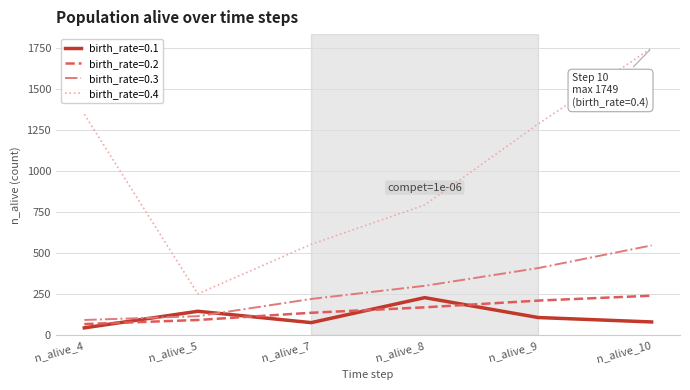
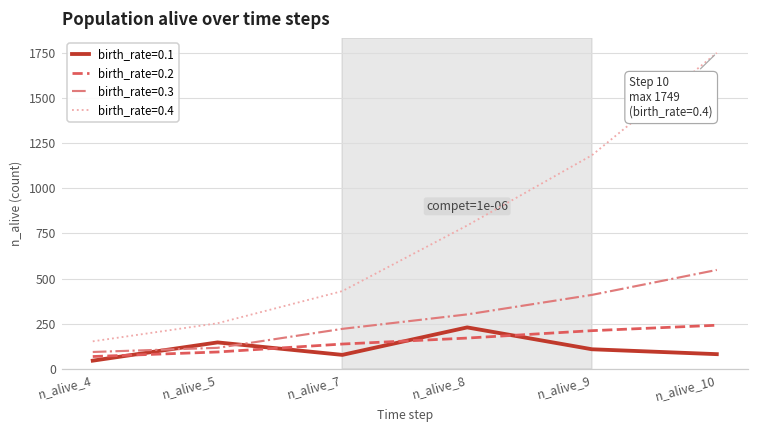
birth_rate=0.4, n_alive_4: 1350 -> 150
birth_rate=0.4, n_alive_7: 560 -> 430
birth_rate=0.4, n_alive_9: 1290 -> 1180
